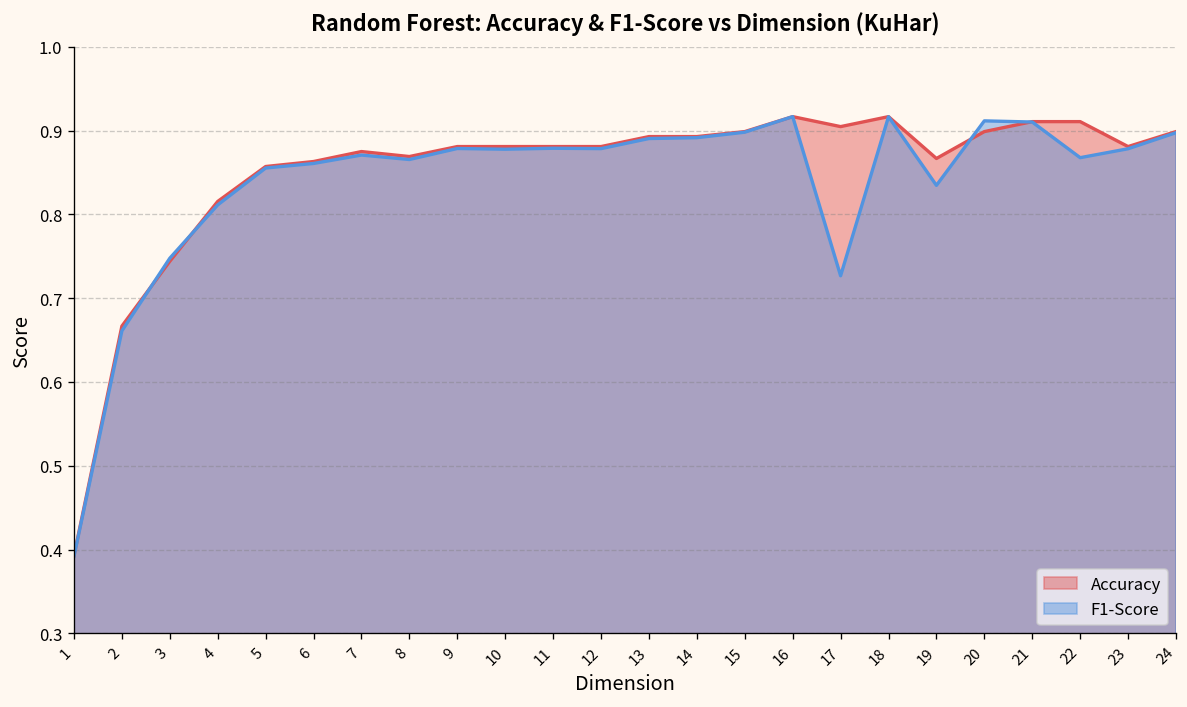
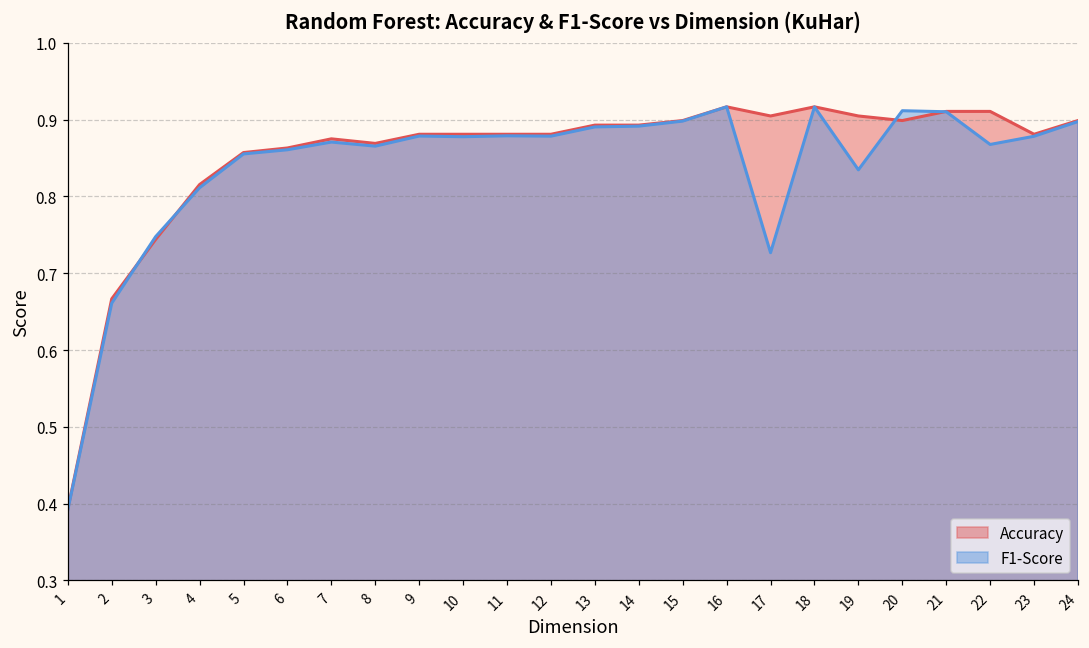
Accuracy, 19: 0.87 -> 0.90
